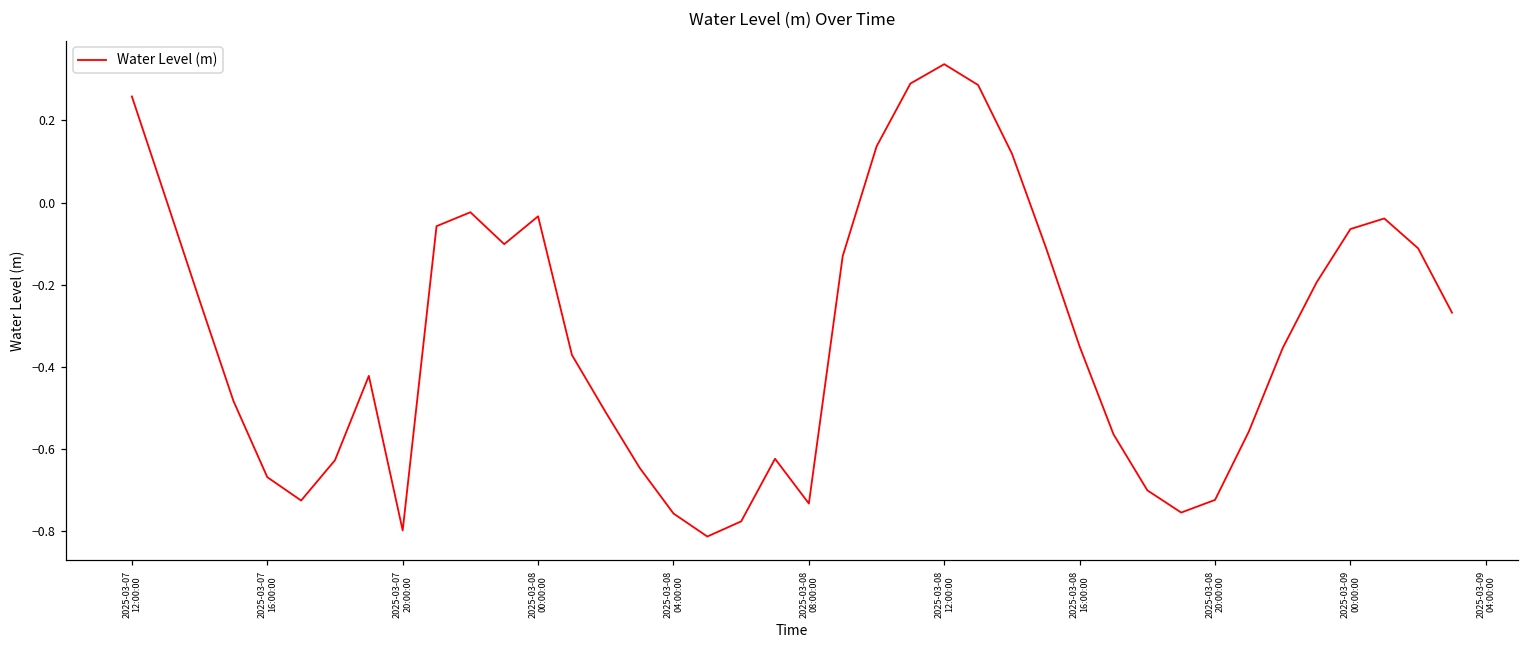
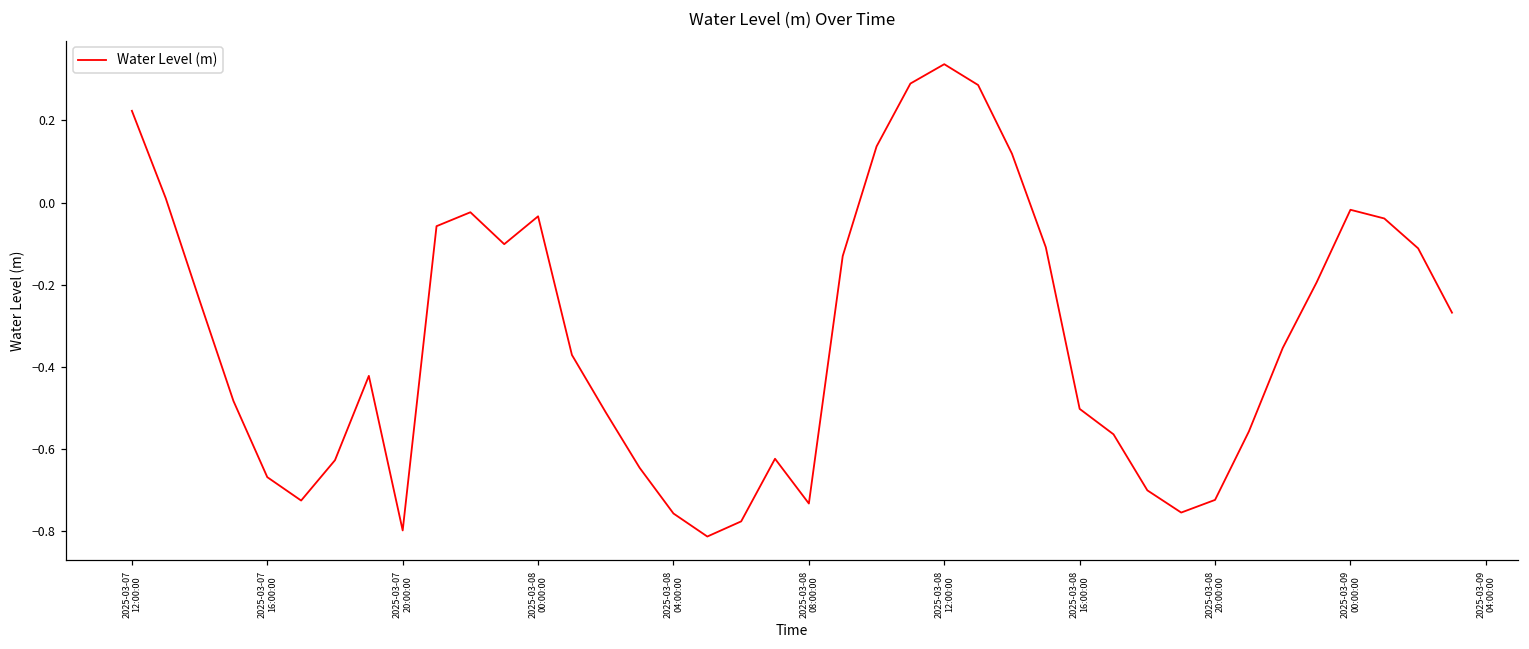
2025-03-07 12:00:00: 0.26 -> 0.22
2025-03-08 16:00:00: -0.35 -> -0.50
2025-03-09 00:00:00: -0.06 -> -0.02
